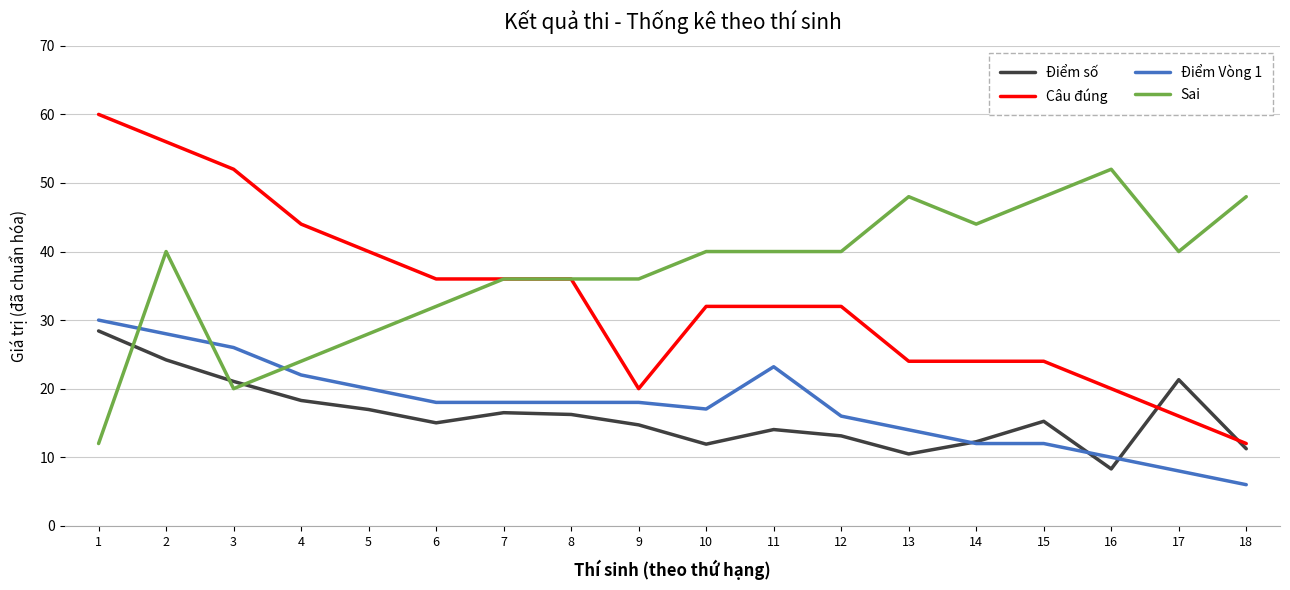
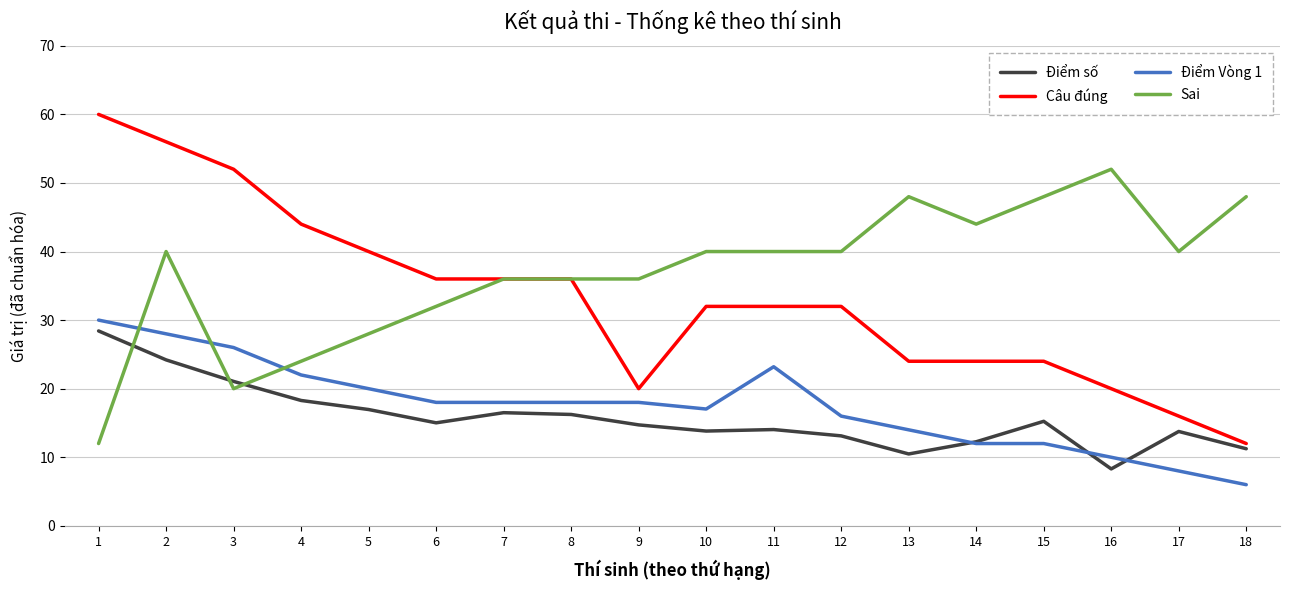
Điểm số, 10: 12 -> 14
Điểm số, 17: 21 -> 14
